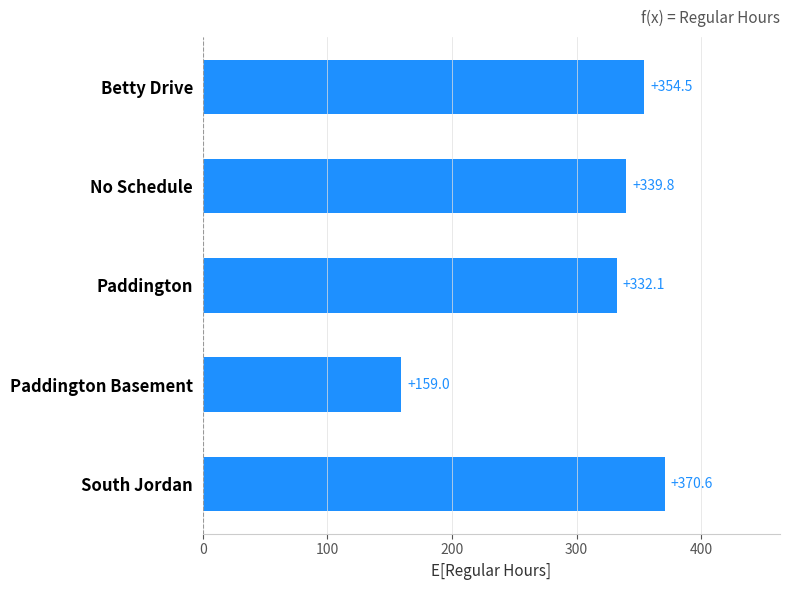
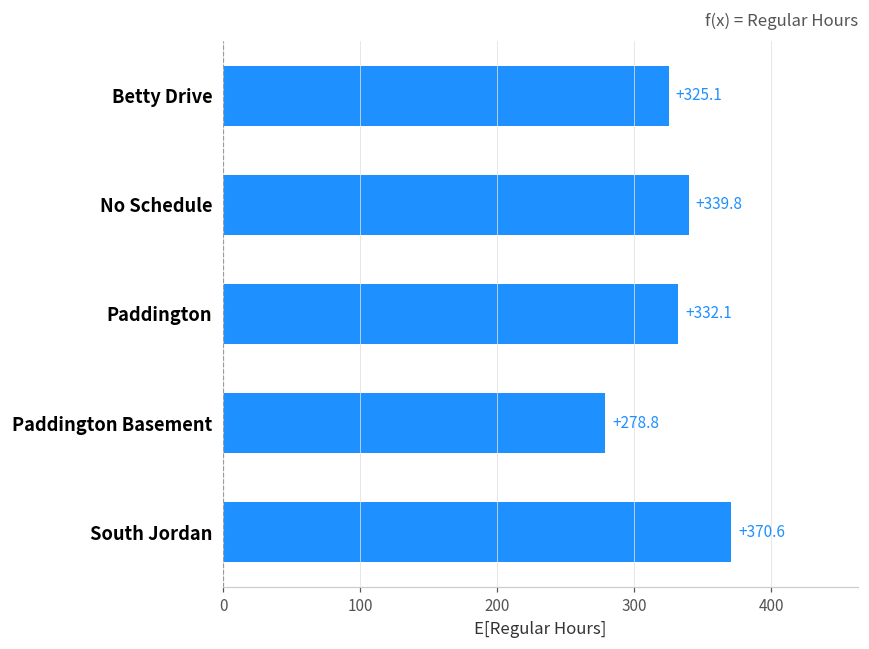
Betty Drive: +354.5 -> +325.1
Paddington Basement: +159.0 -> +278.8
